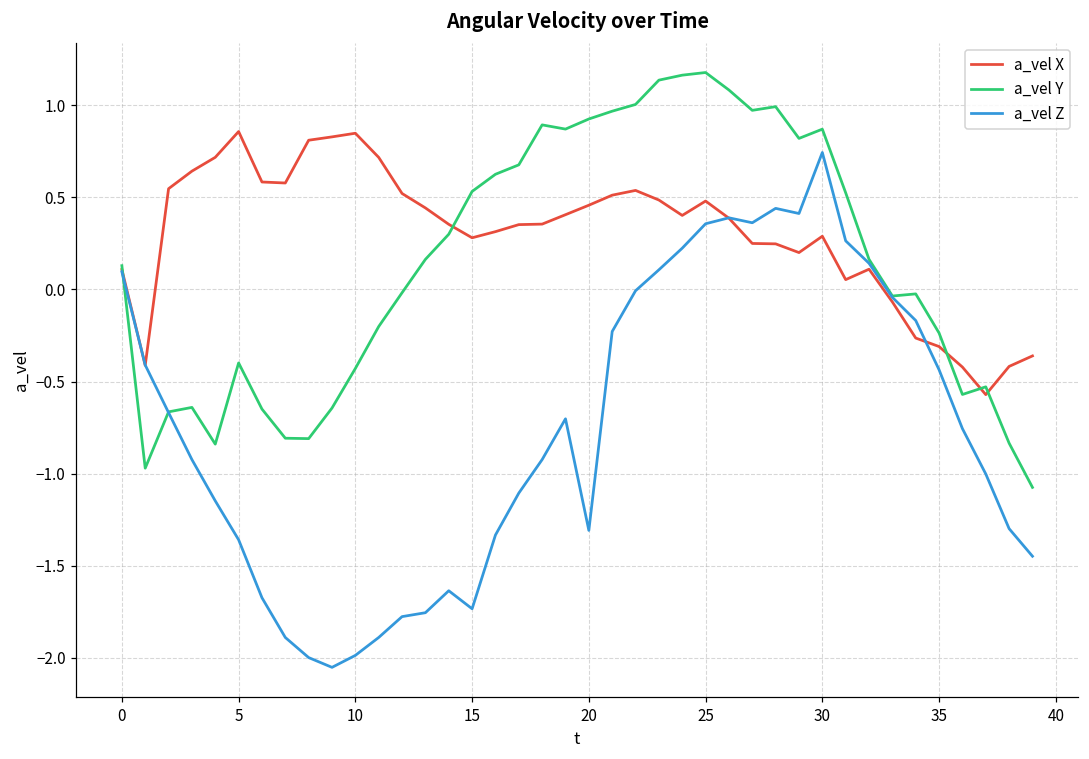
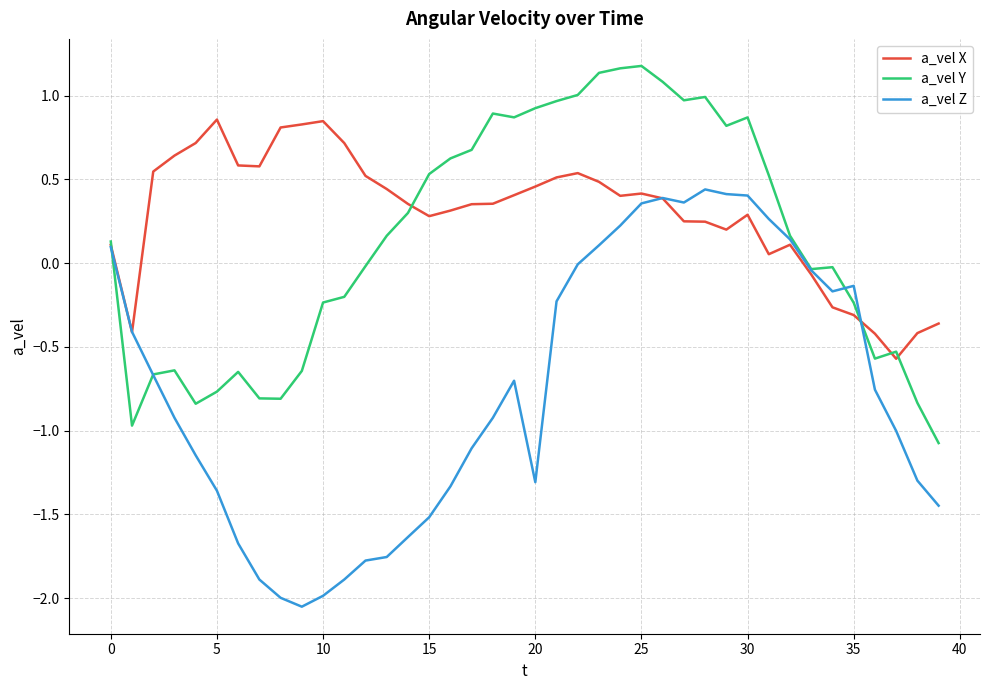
a_vel Y, 5: -0.40 -> -0.77
a_vel Y, 10: -0.43 -> -0.24
a_vel Z, 15: -1.73 -> -1.52
a_vel X, 25: 0.48 -> 0.42
a_vel Z, 30: 0.74 -> 0.40
a_vel Z, 35: -0.44 -> -0.14
